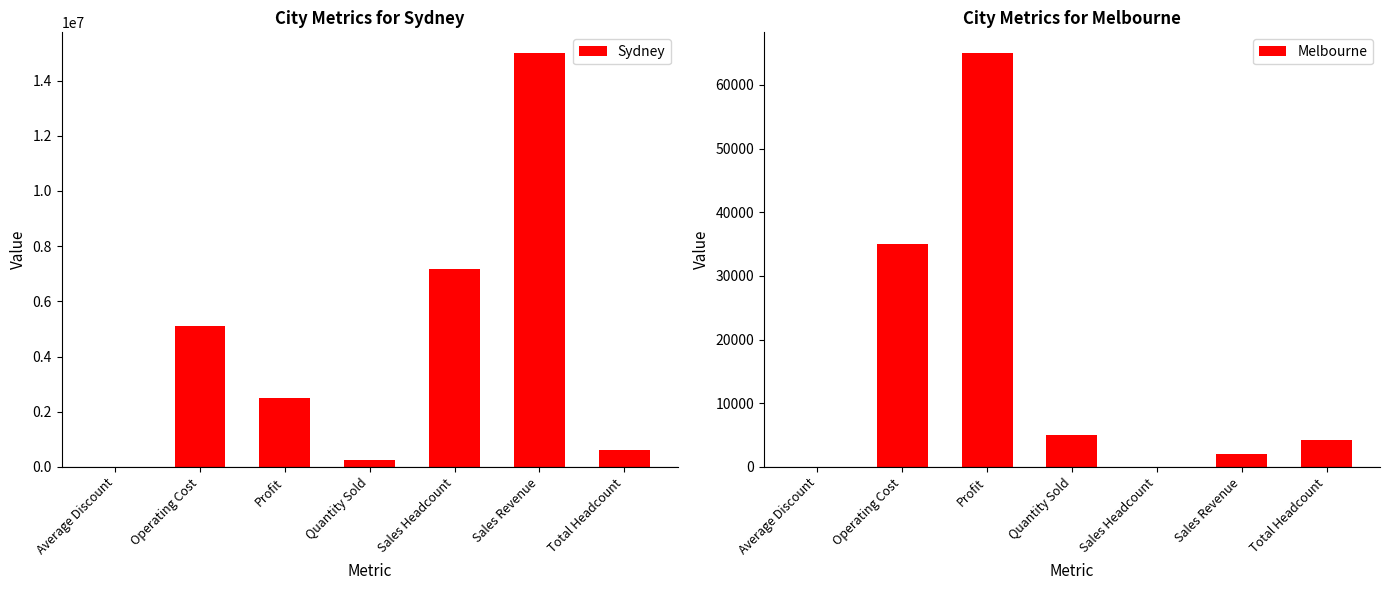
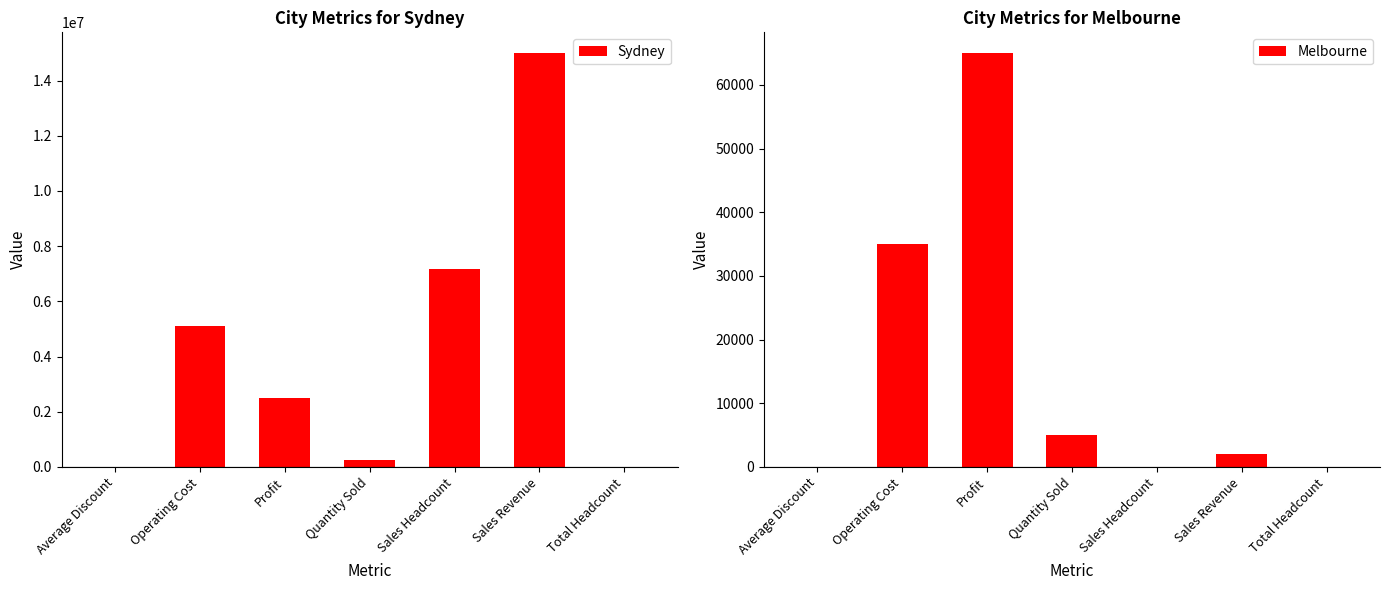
City Metrics for Sydney, Total Headcount: 600000 -> 0
City Metrics for Melbourne, Total Headcount: 4000 -> 0
